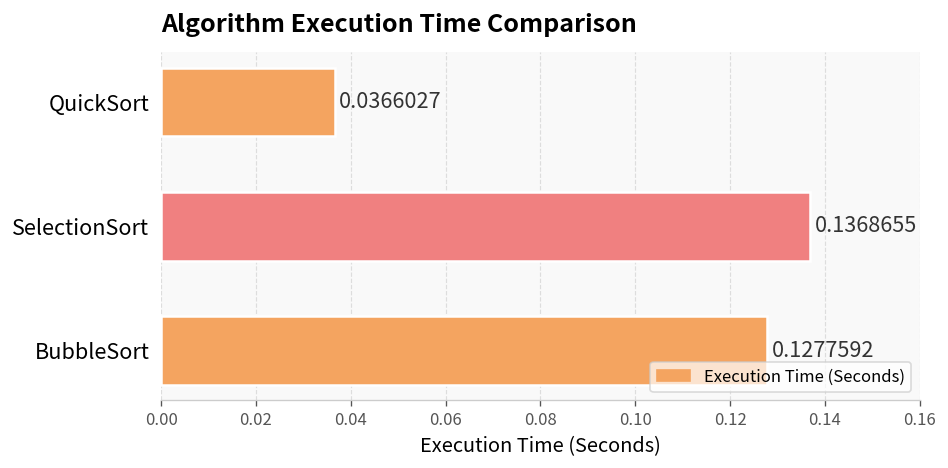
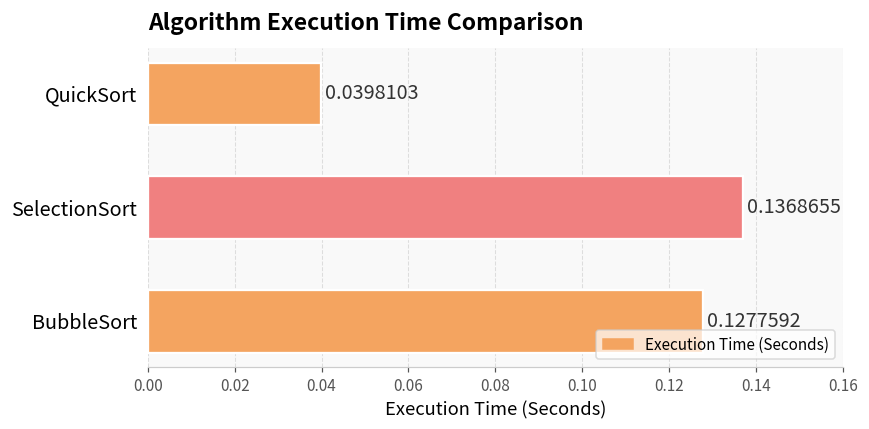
QuickSort: 0.0366027 -> 0.0398103
